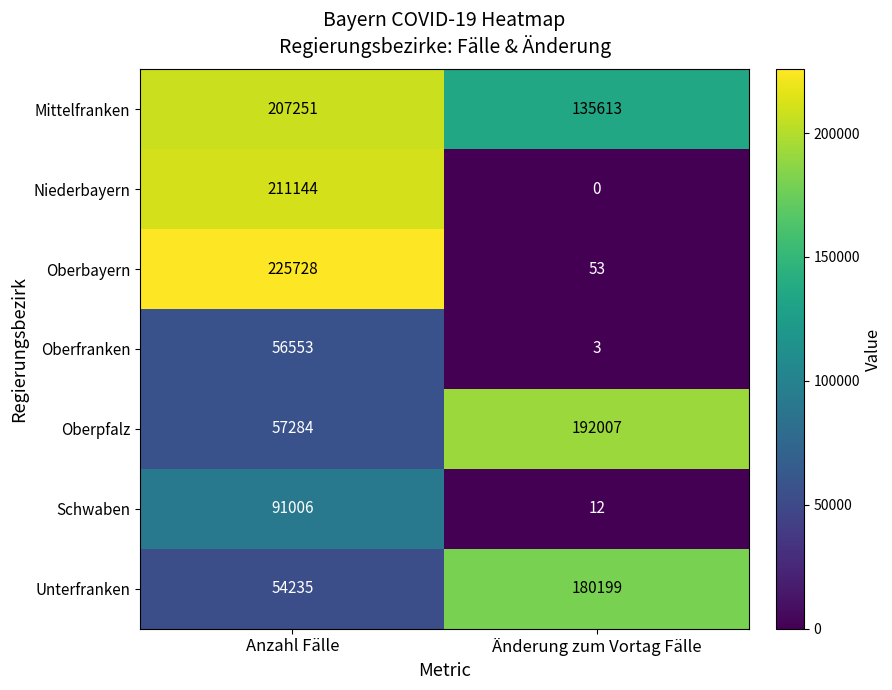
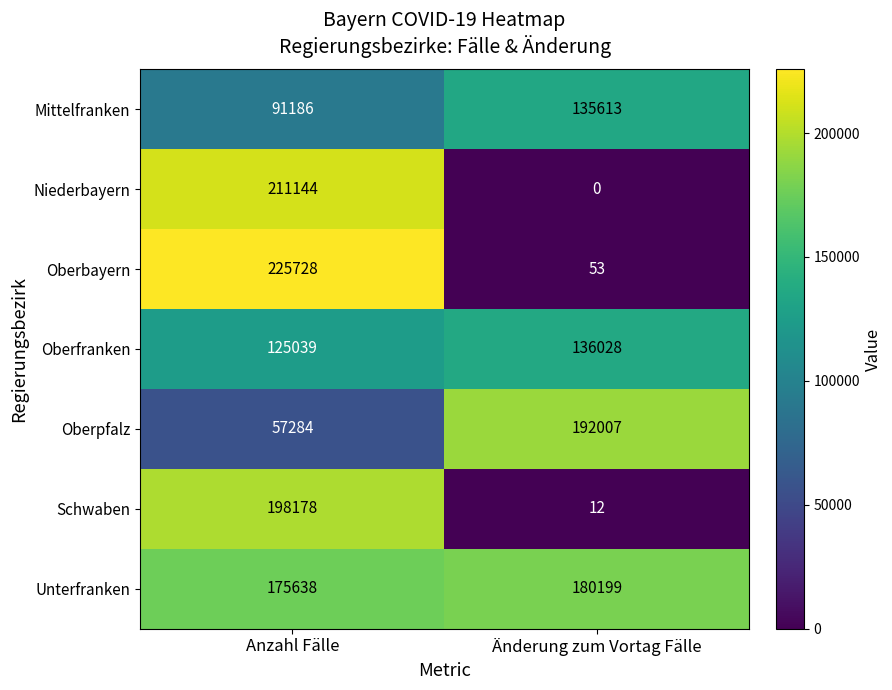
Mittelfranken, Anzahl Fälle: 207251 -> 91186
Oberfranken, Anzahl Fälle: 56553 -> 125039
Oberfranken, Änderung zum Vortag Fälle: 3 -> 136028
Schwaben, Anzahl Fälle: 91006 -> 198178
Unterfranken, Anzahl Fälle: 54235 -> 175638
